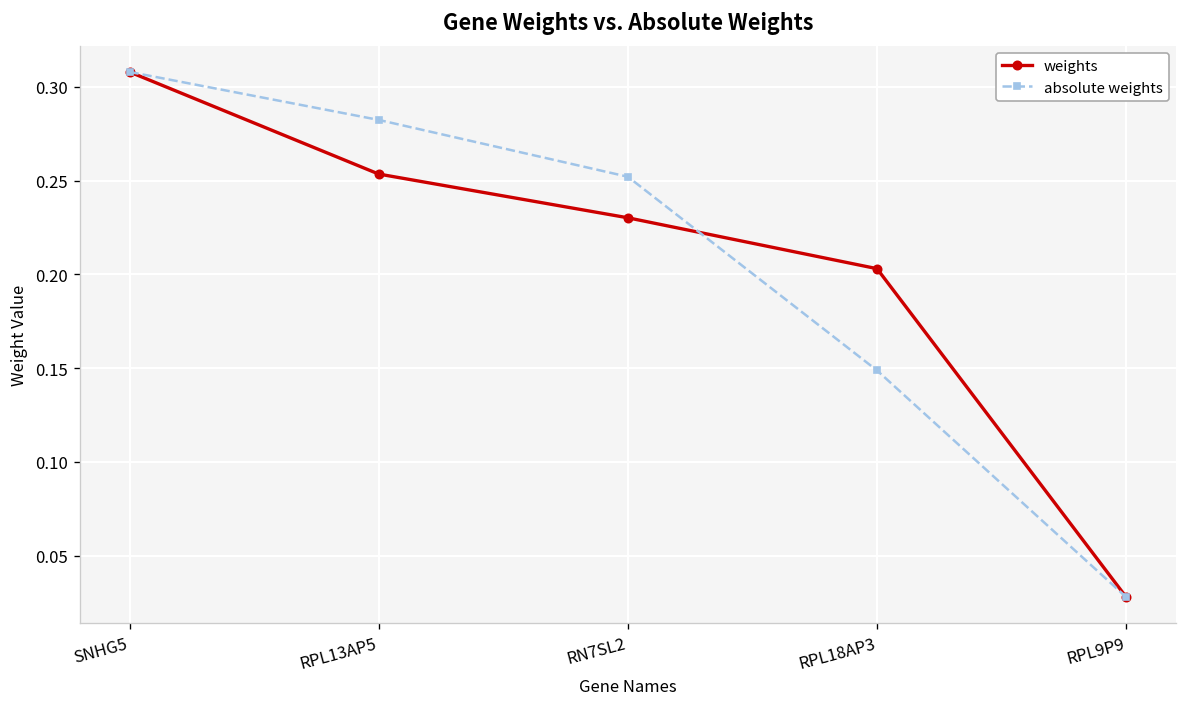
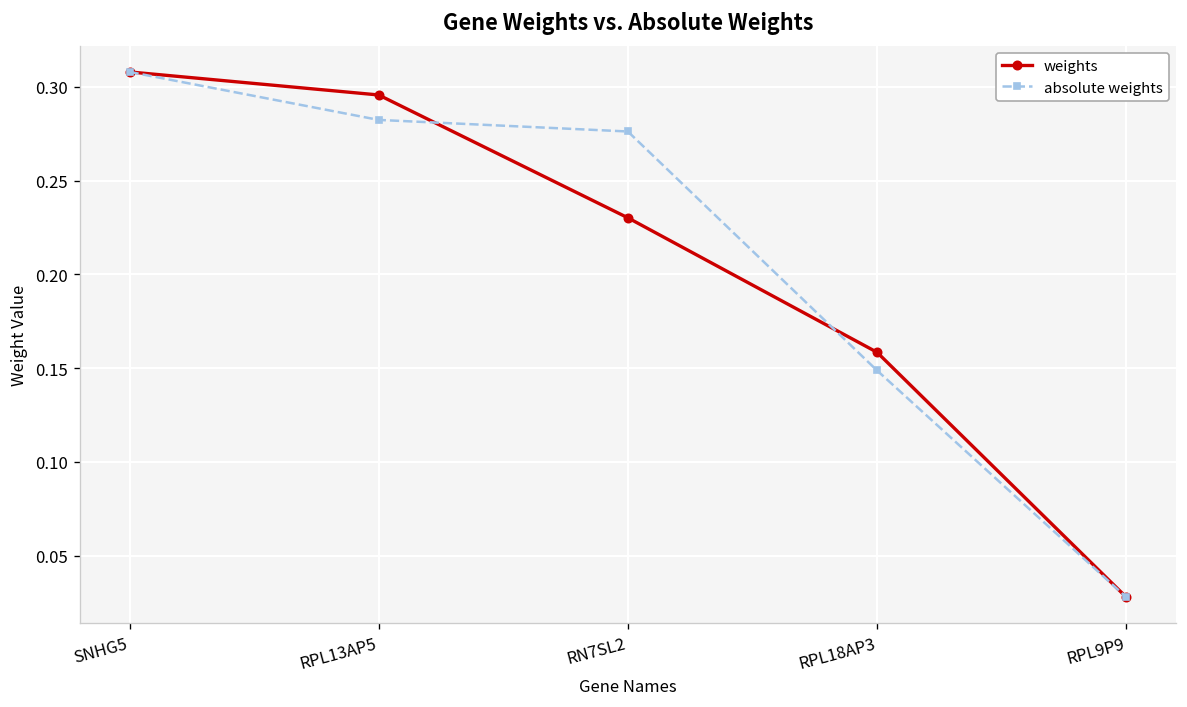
weights, RPL13AP5: 0.254 -> 0.296
absolute weights, RN7SL2: 0.252 -> 0.276
weights, RPL18AP3: 0.203 -> 0.158
